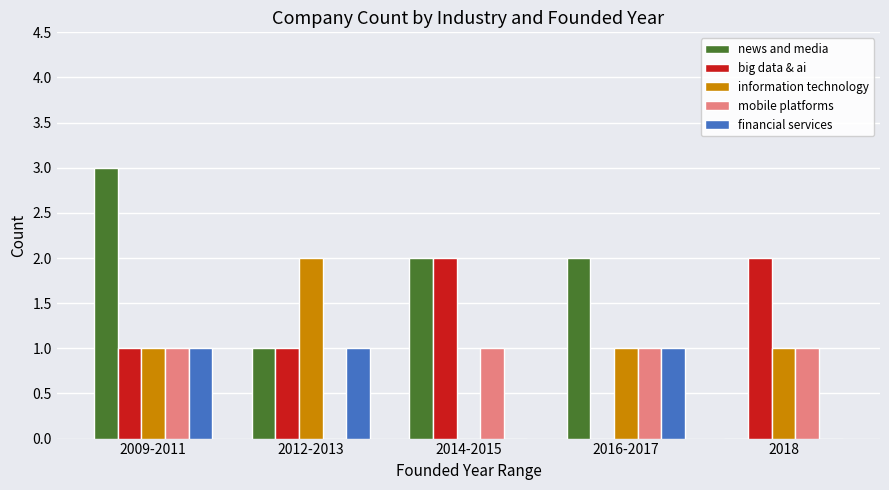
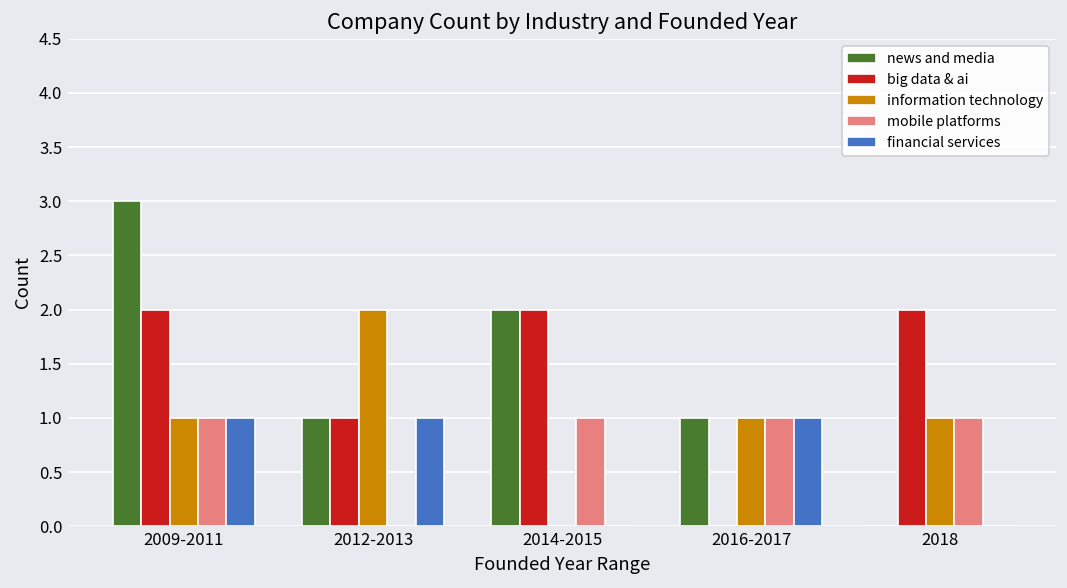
big data & ai, 2009-2011: 1 -> 2
news and media, 2016-2017: 2 -> 1
